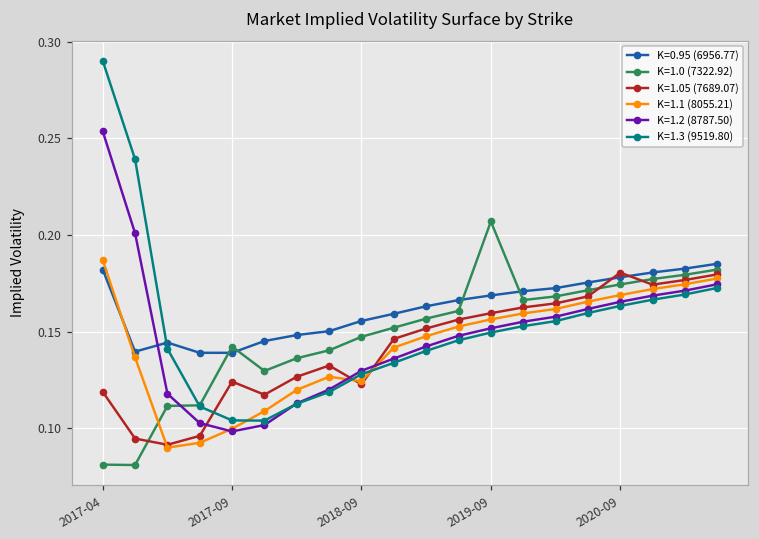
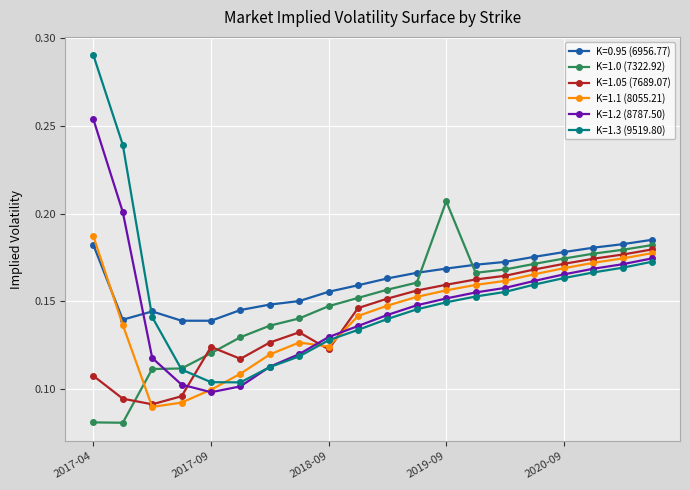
K=1.05 (7689.07), 2017-04: 0.119 -> 0.108
K=1.0 (7322.92), 2017-09: 0.142 -> 0.121
K=1.05 (7689.07), 2020-09: 0.181 -> 0.171
